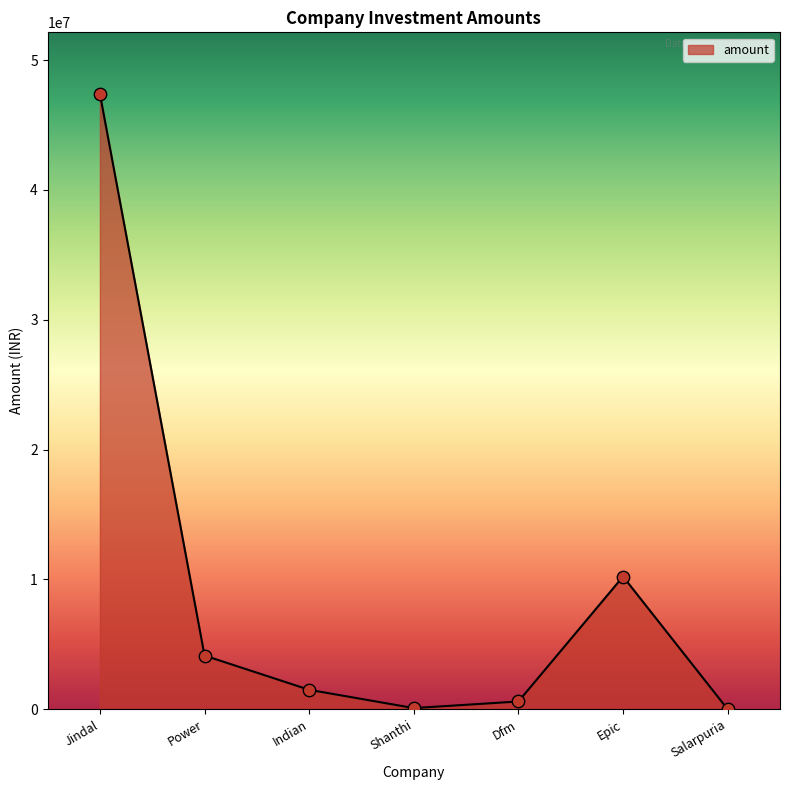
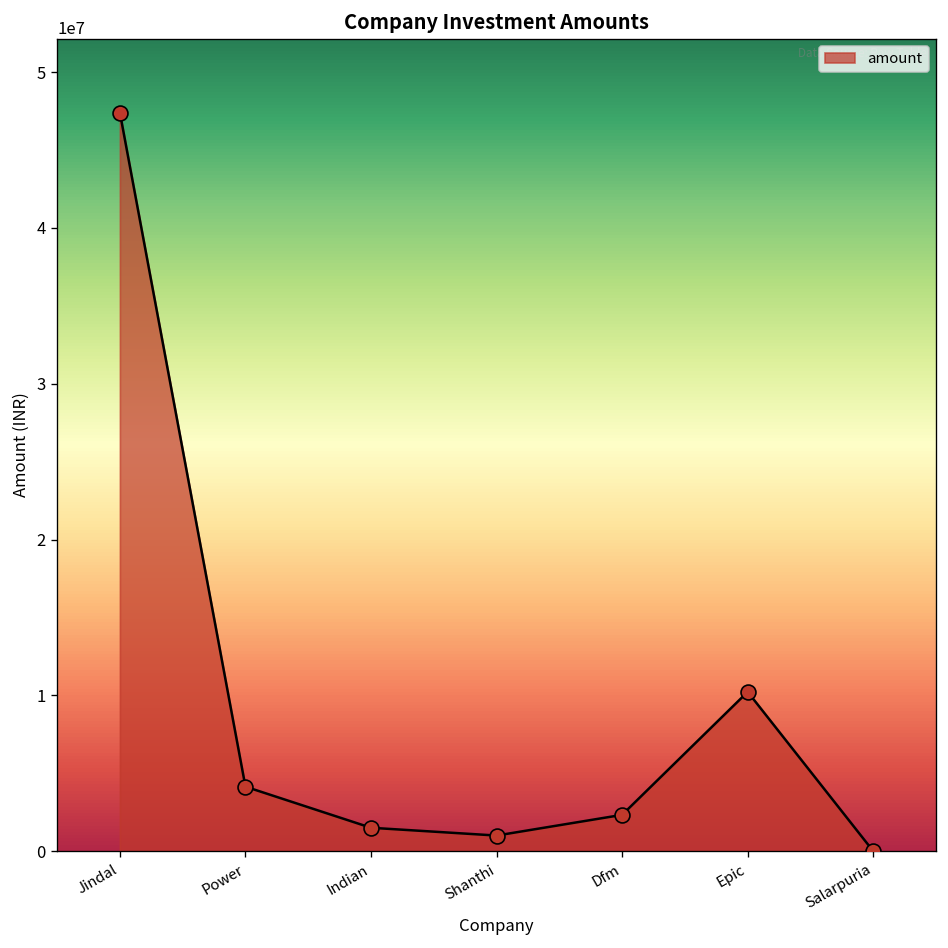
Shanthi: 100000 -> 1000000
Dfm: 600000 -> 2300000
